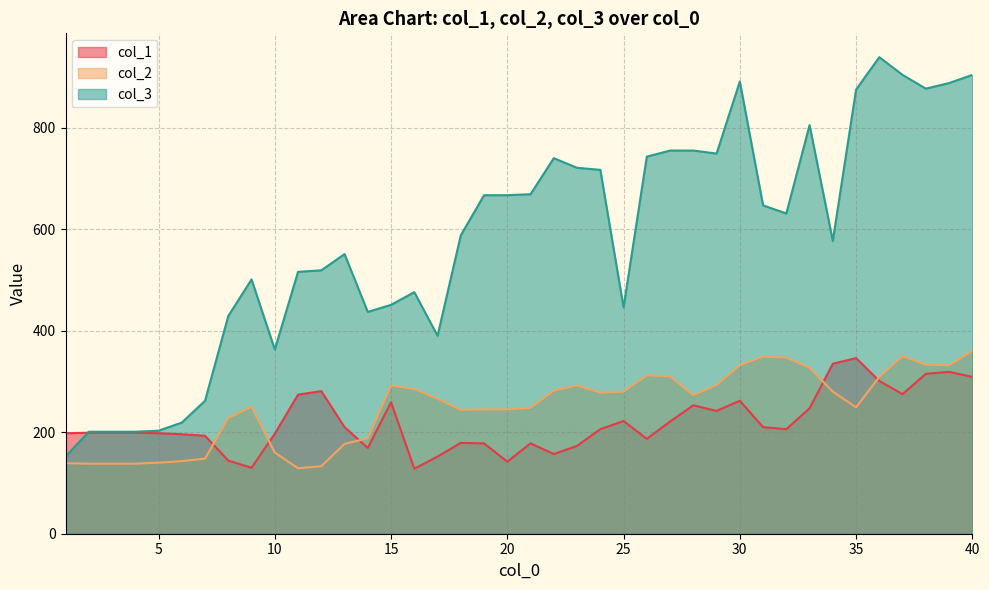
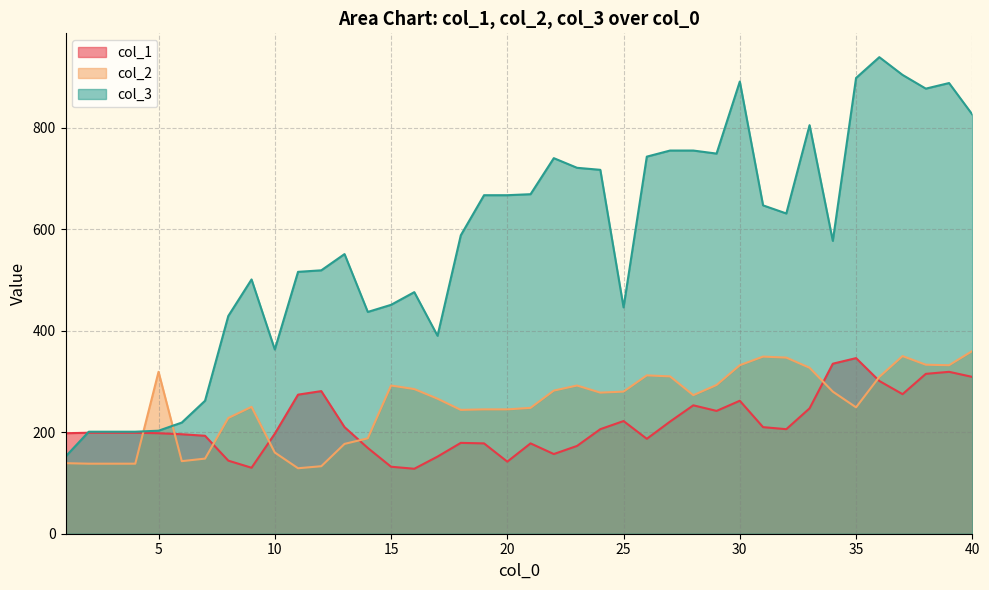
col_2, 5: 140 -> 320
col_1, 15: 260 -> 130
col_3, 35: 880 -> 900
col_3, 40: 900 -> 830
